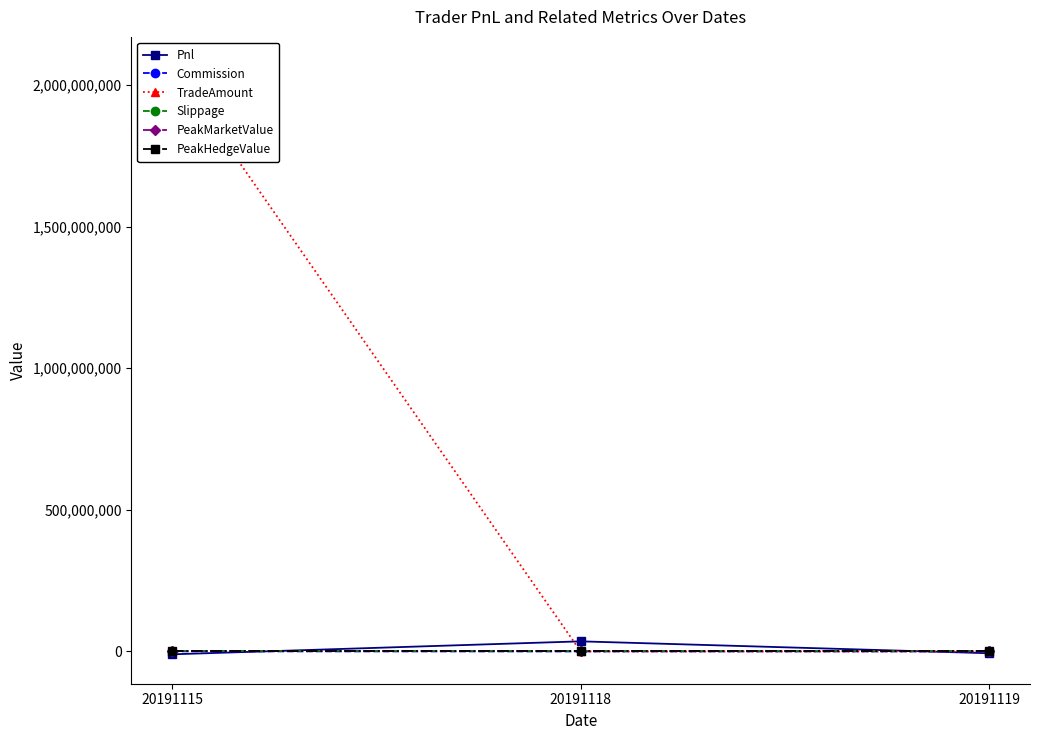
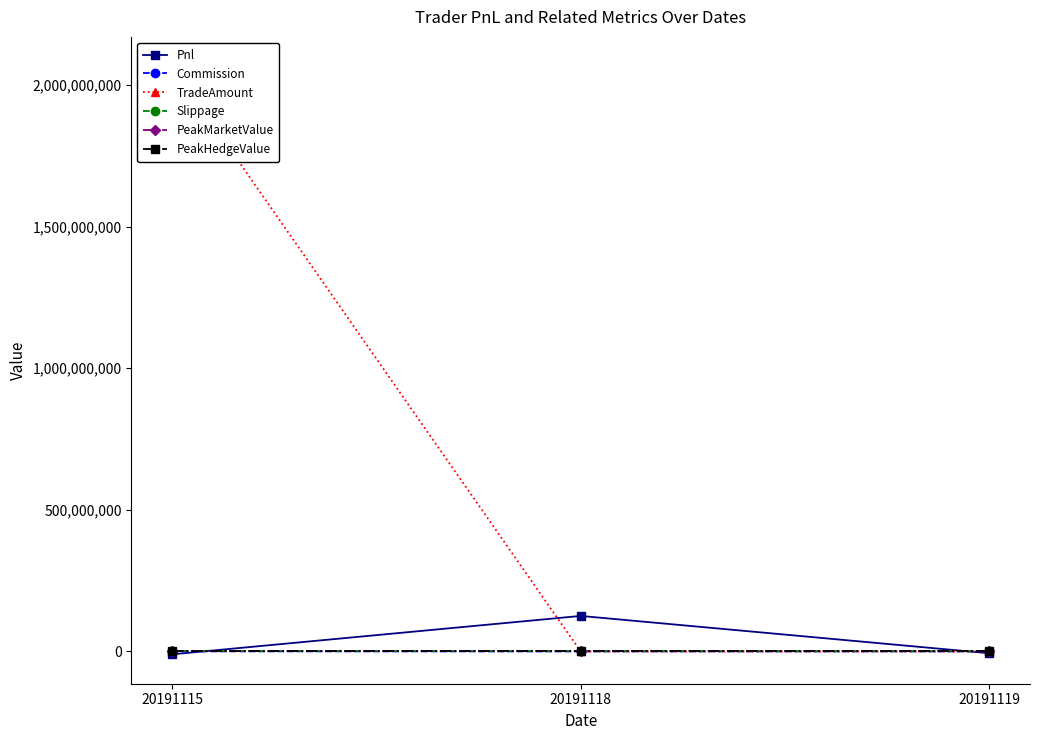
Pnl, 20191118: 40,000,000 -> 130,000,000
